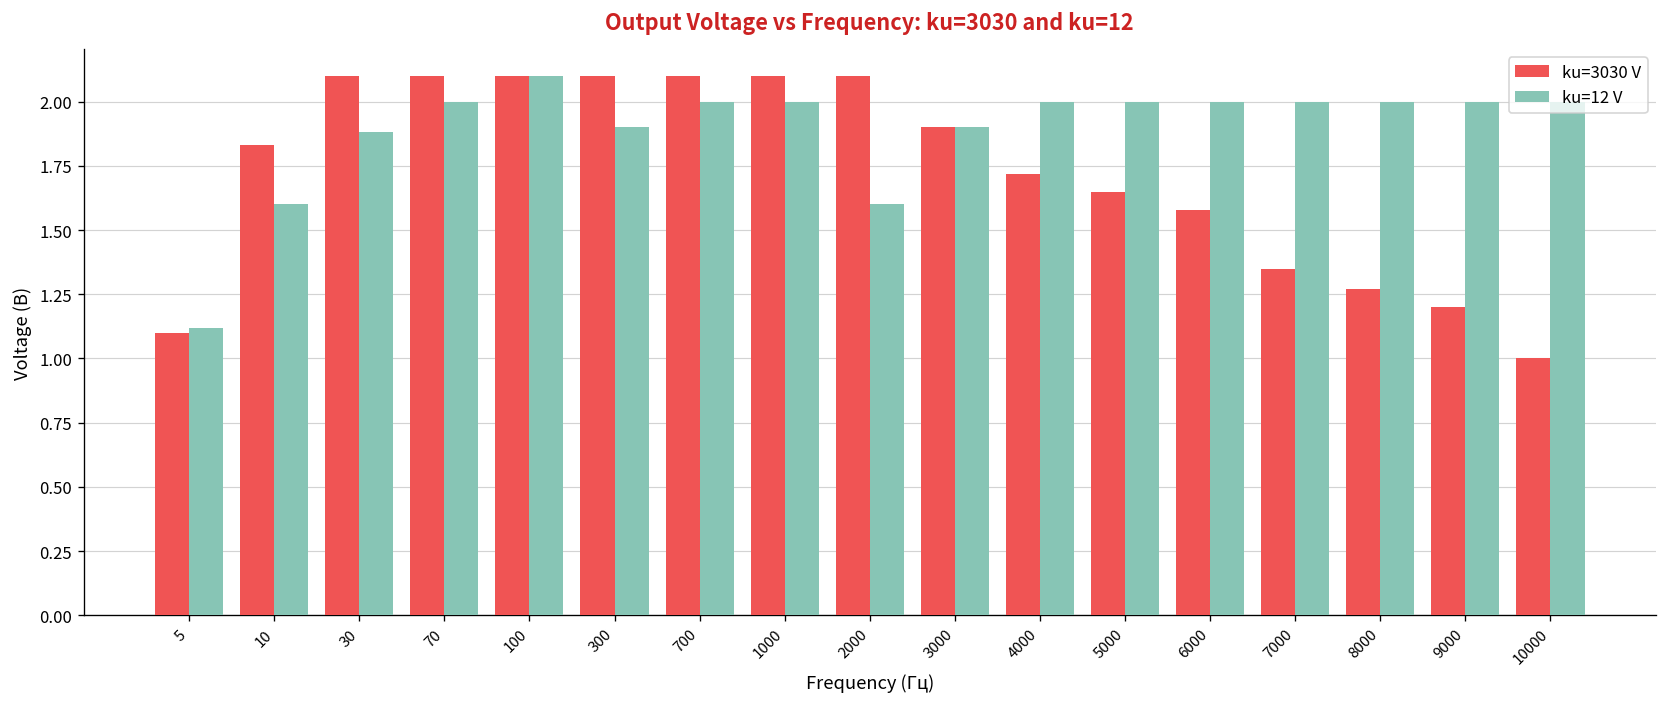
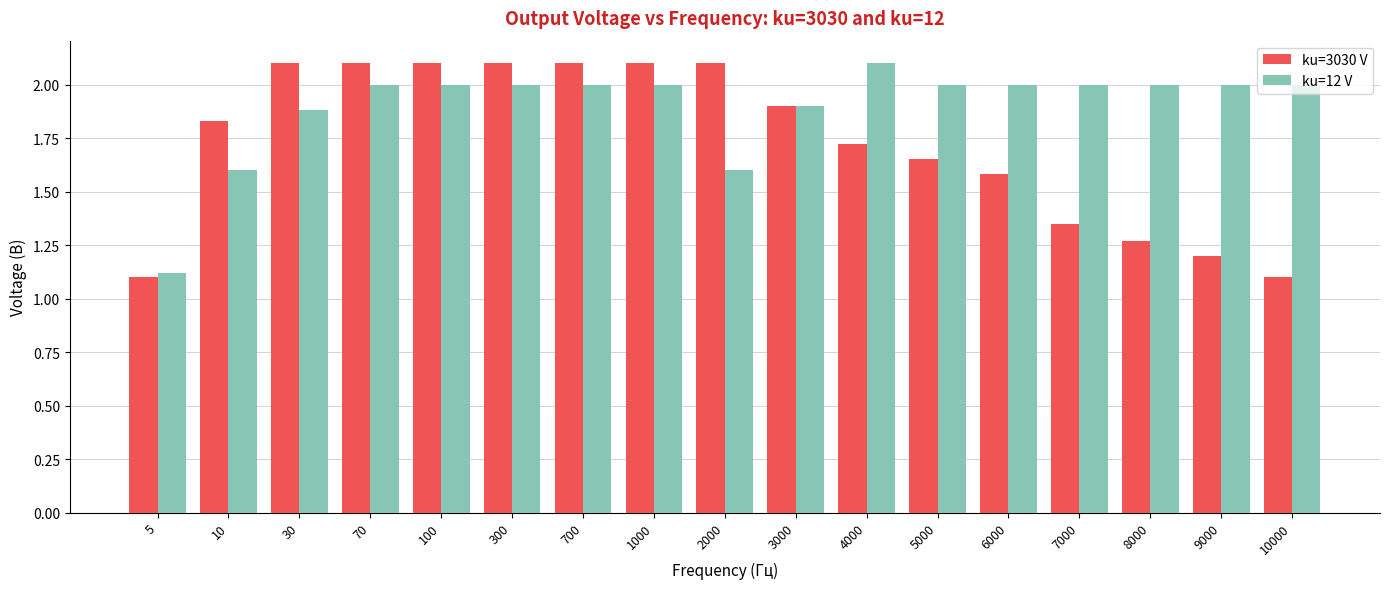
ku=12 V, 100: 2.1 -> 2.0
ku=12 V, 300: 1.9 -> 2.0
ku=12 V, 4000: 2.0 -> 2.1
ku=3030 V, 10000: 1.0 -> 1.1
